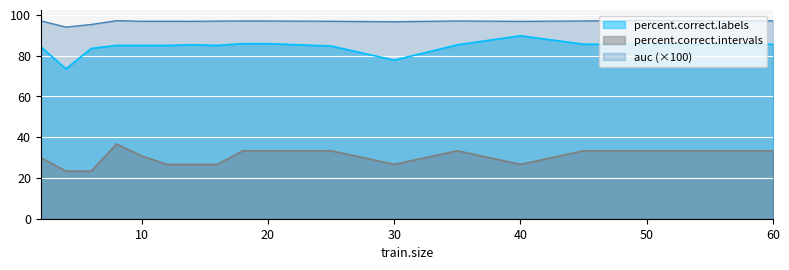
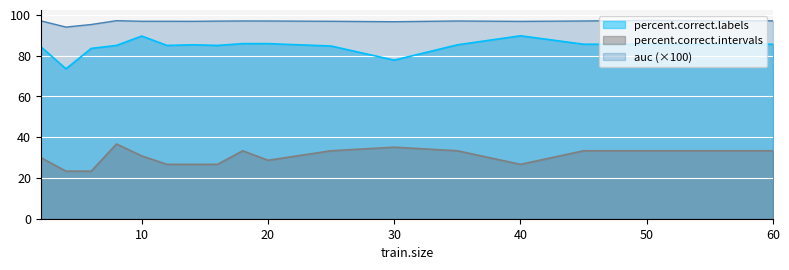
percent.correct.labels, 10: 85 -> 90
percent.correct.intervals, 20: 33 -> 29
percent.correct.intervals, 30: 27 -> 35
